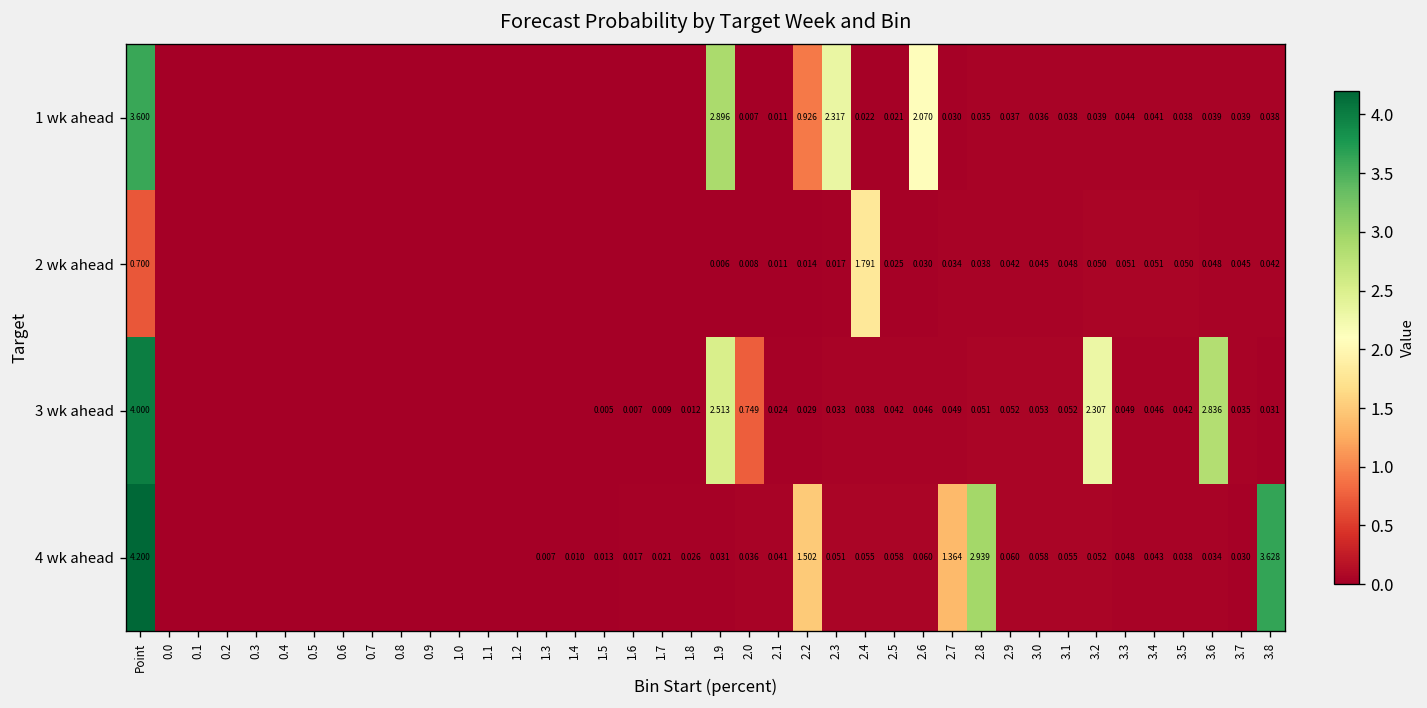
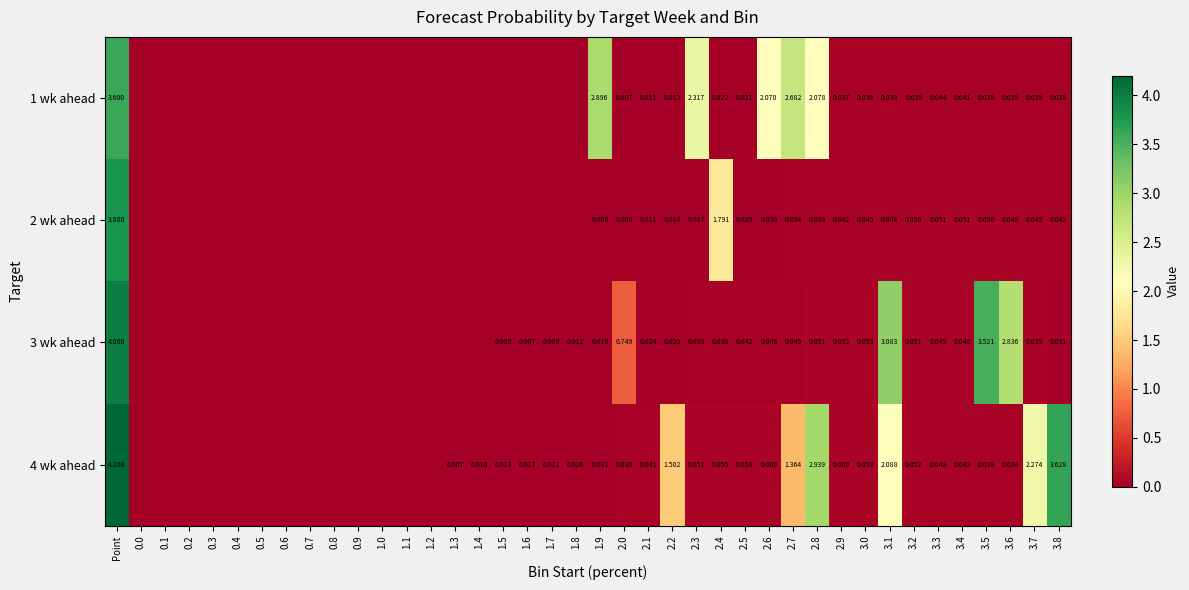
1 wk ahead, 2.2: 0.926 -> 0.013
1 wk ahead, 2.7: 0.030 -> 2.682
1 wk ahead, 2.8: 0.035 -> 2.078
2 wk ahead, Point: 0.700 -> 3.800
3 wk ahead, 1.9: 2.513 -> 0.016
3 wk ahead, 3.1: 0.052 -> 3.083
3 wk ahead, 3.2: 2.307 -> 0.051
3 wk ahead, 3.5: 0.042 -> 3.521
4 wk ahead, 3.1: 0.055 -> 2.088
4 wk ahead, 3.7: 0.030 -> 2.274
